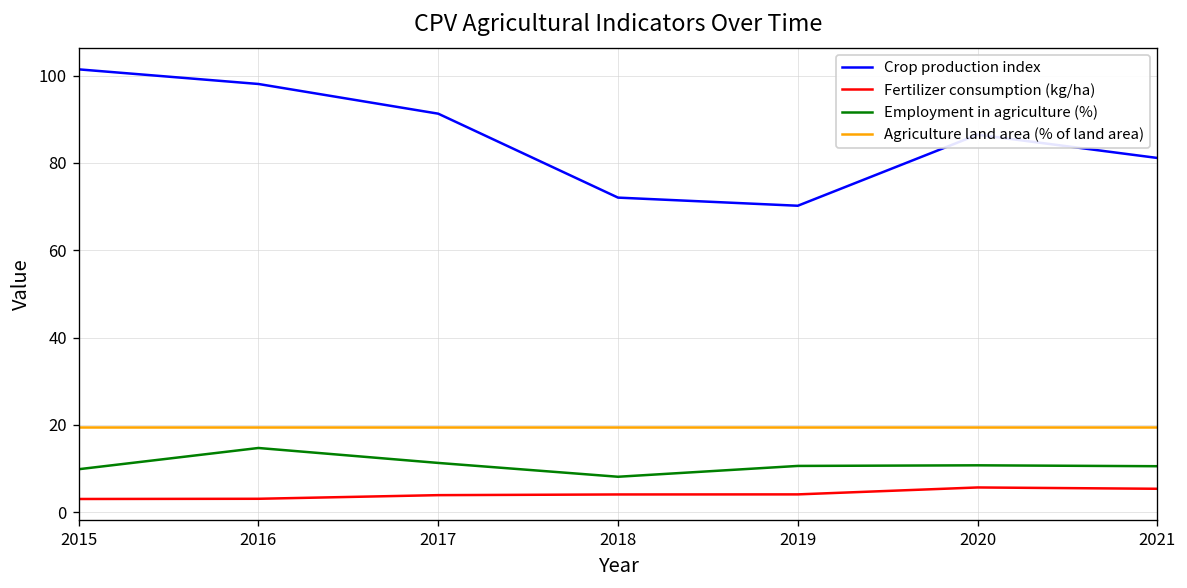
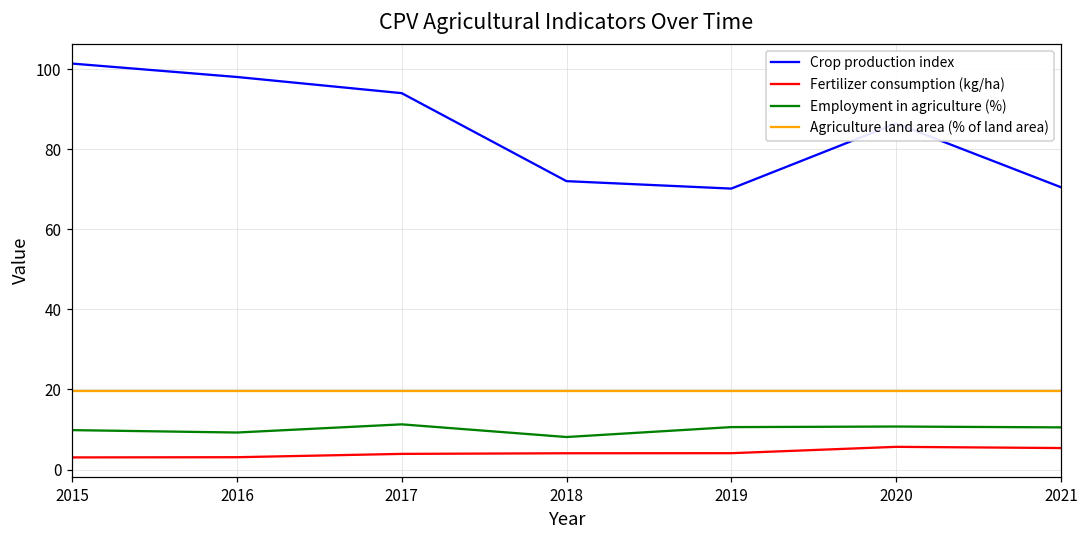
Employment in agriculture (%), 2016: 15 -> 9
Crop production index, 2017: 91 -> 94
Crop production index, 2021: 81 -> 71
